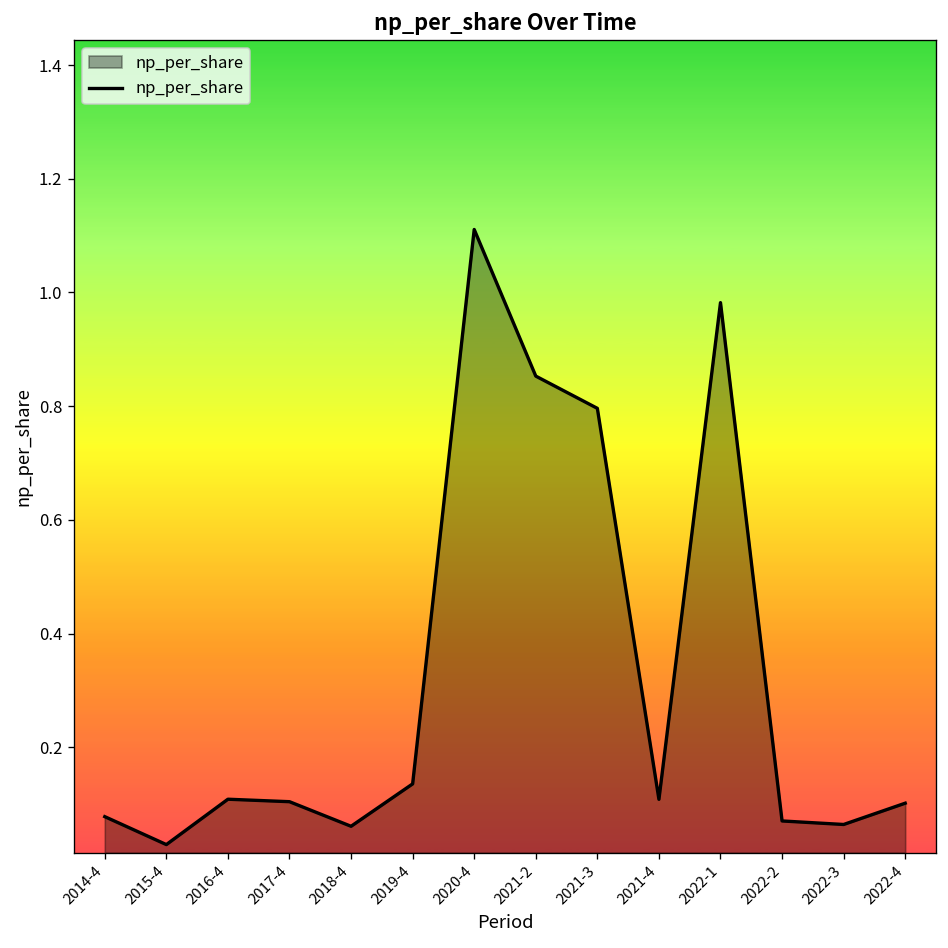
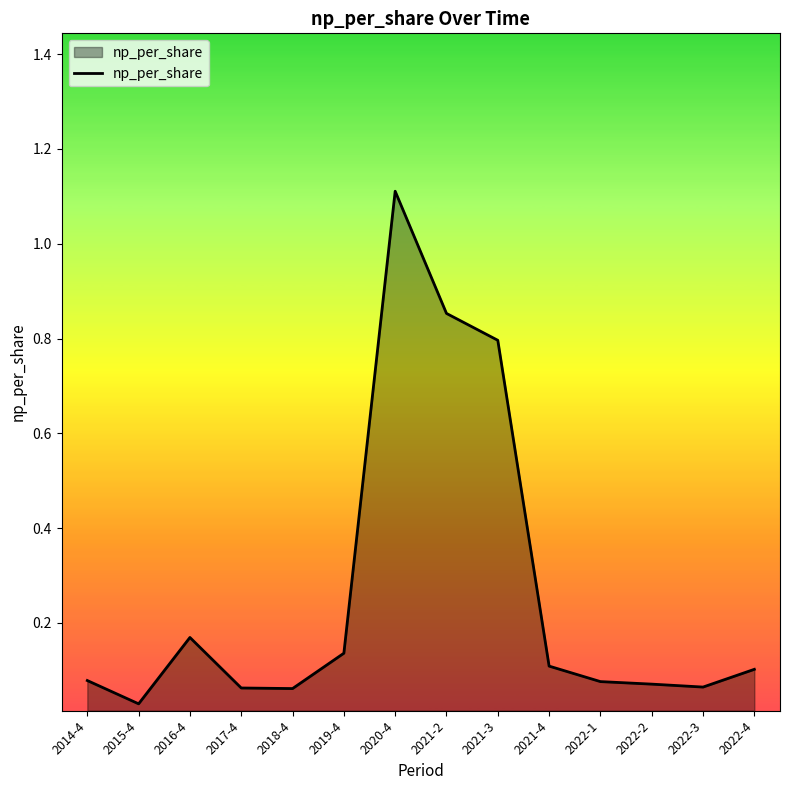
2016-4: 0.11 -> 0.17
2017-4: 0.10 -> 0.06
2022-1: 0.98 -> 0.08
